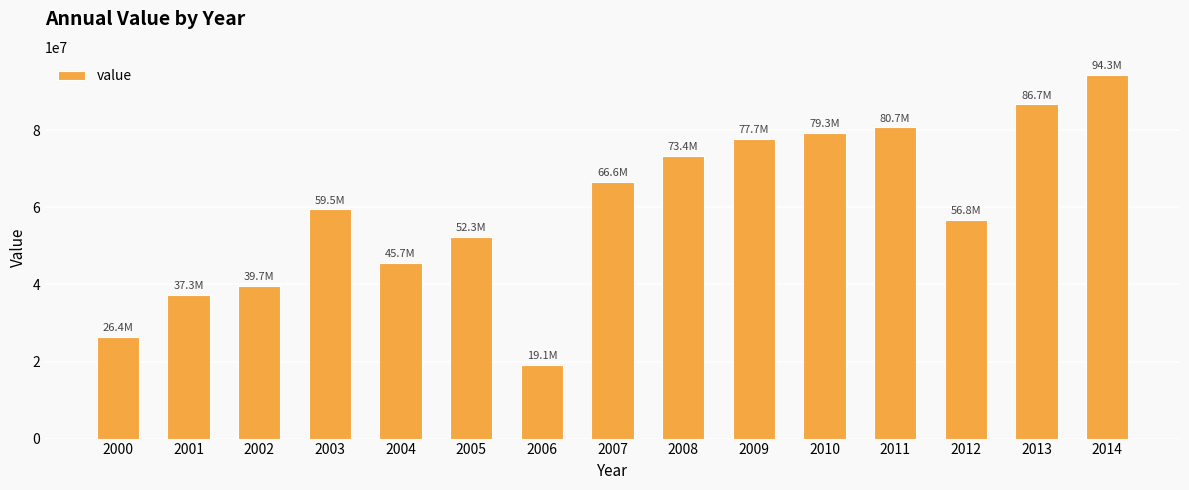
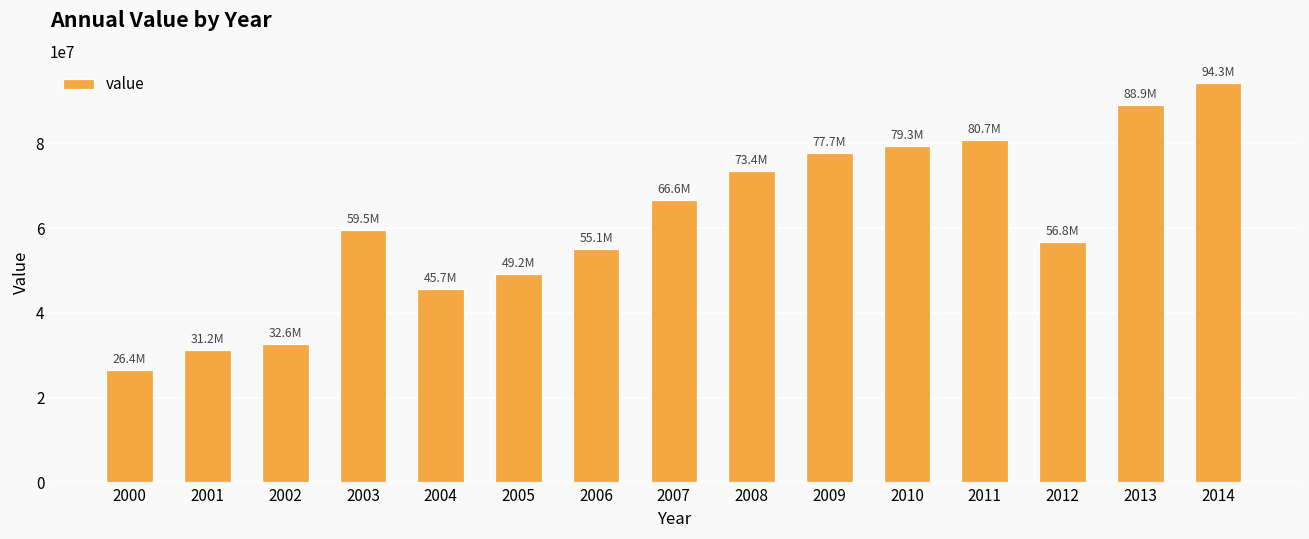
2001: 37.3M -> 31.2M
2002: 39.7M -> 32.6M
2005: 52.3M -> 49.2M
2006: 19.1M -> 55.1M
2013: 86.7M -> 88.9M
